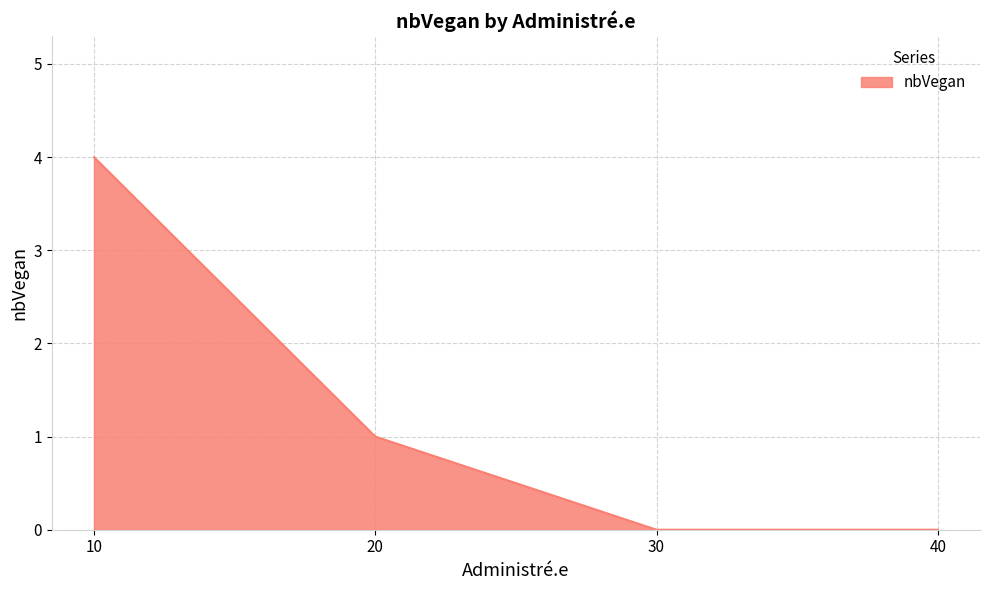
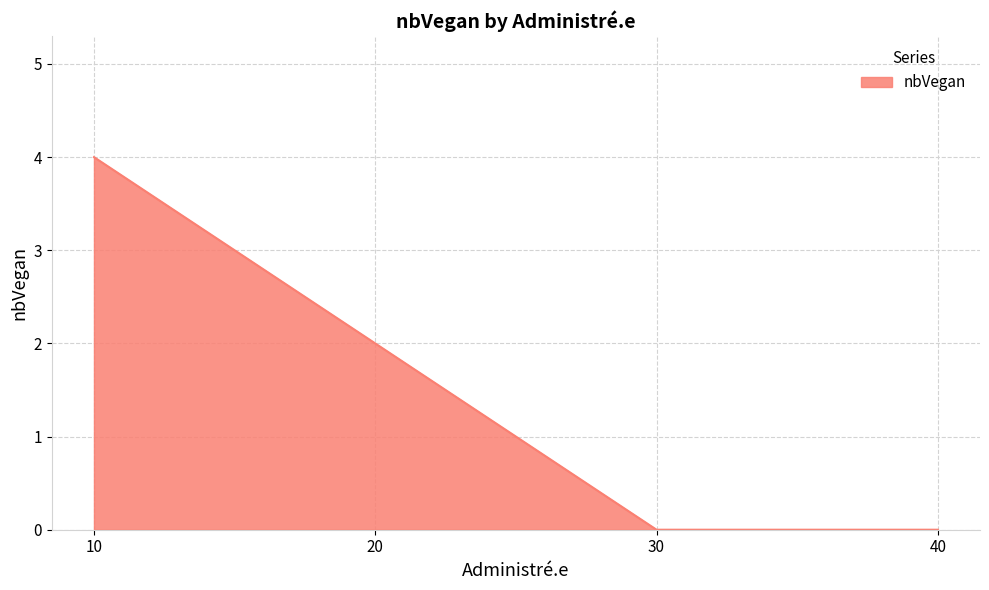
20: 1 -> 2
